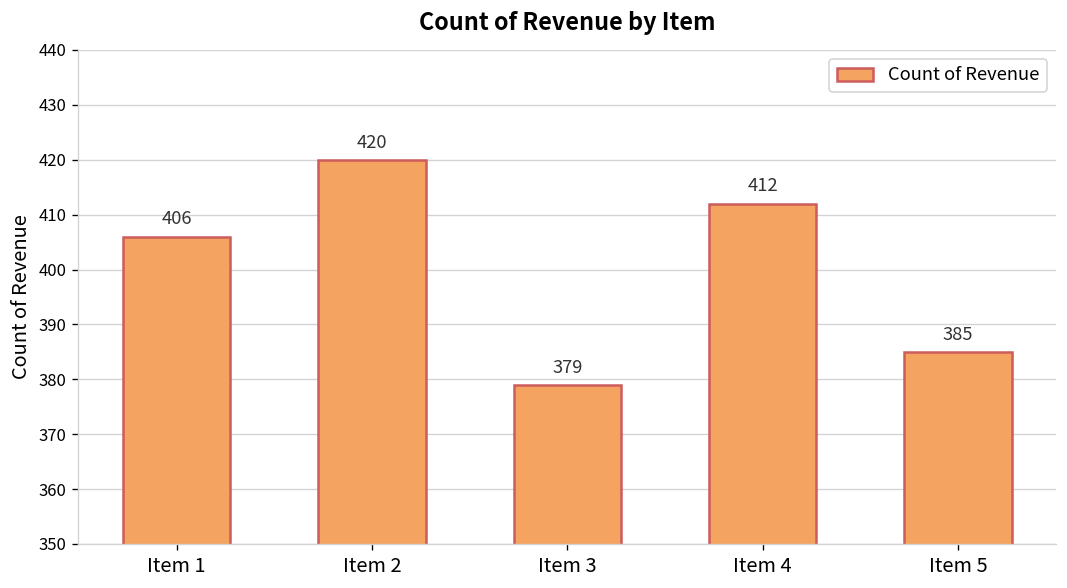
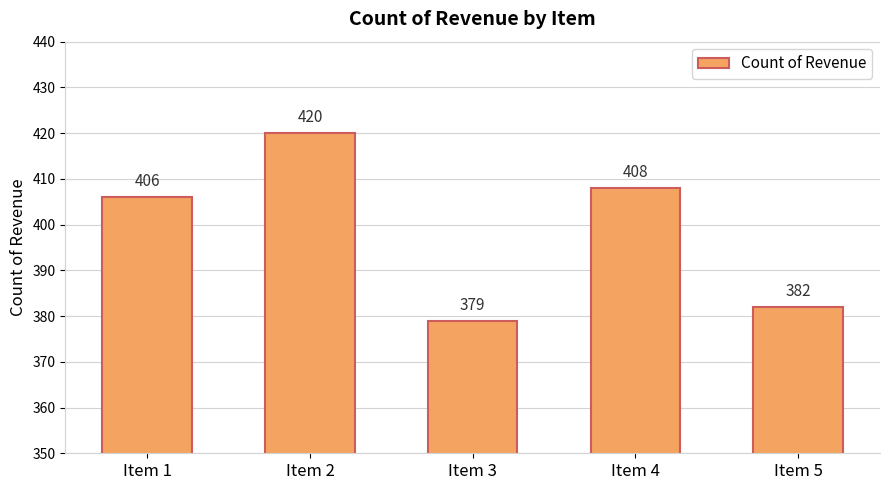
Item 4: 412 -> 408
Item 5: 385 -> 382
